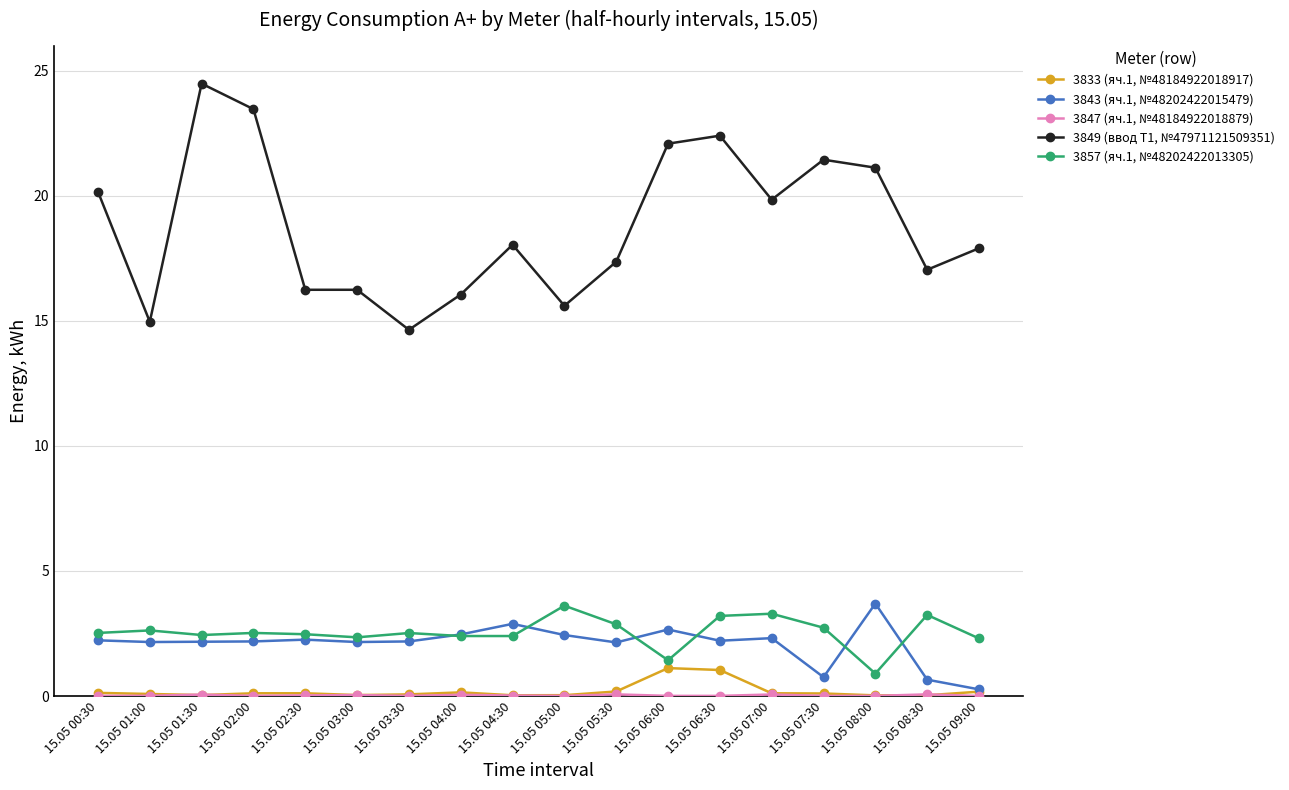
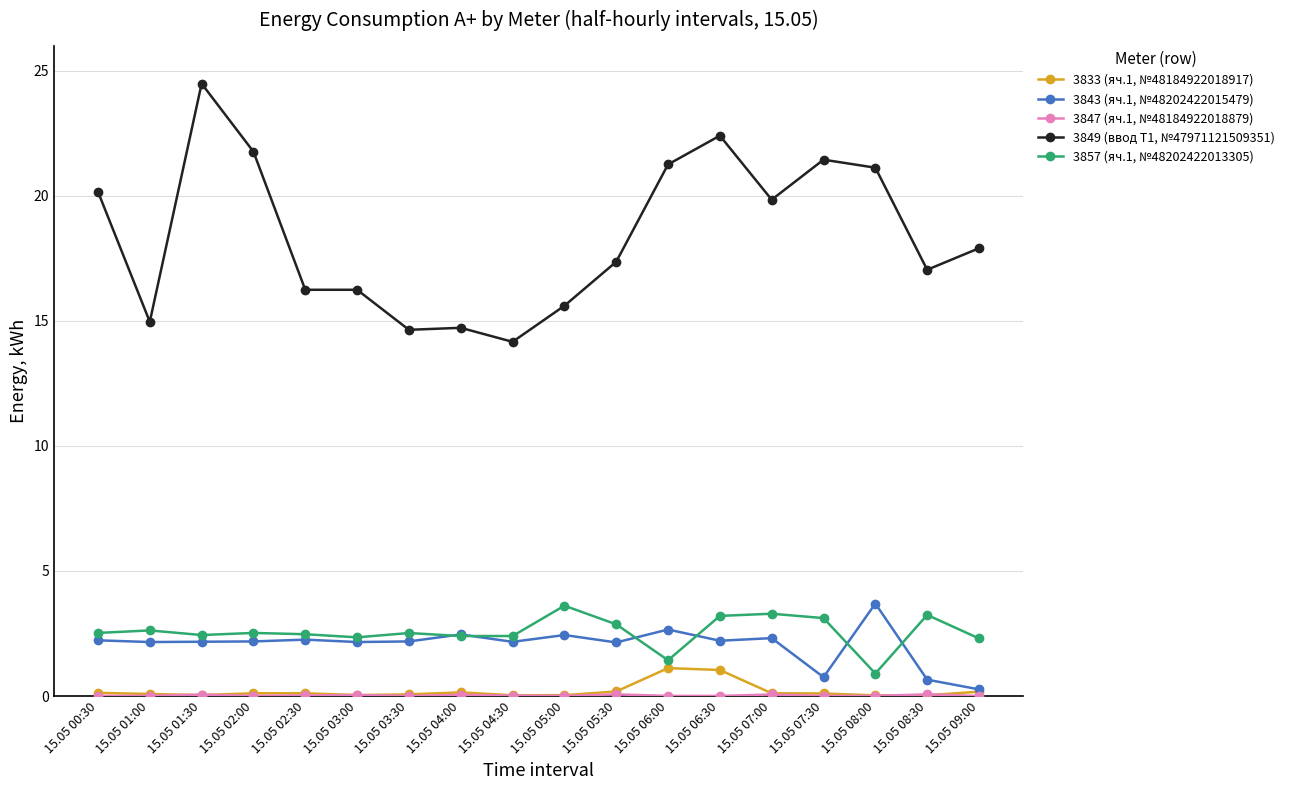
3849 (ввод Т1, №47971121509351), 15.05 02:00: 23.5 -> 21.8
3849 (ввод Т1, №47971121509351), 15.05 04:00: 16.1 -> 14.7
3843 (яч.1, №48202422015479), 15.05 04:30: 2.9 -> 2.2
3849 (ввод Т1, №47971121509351), 15.05 04:30: 18.0 -> 14.2
3849 (ввод Т1, №47971121509351), 15.05 06:00: 22.1 -> 21.3
3857 (яч.1, №48202422013305), 15.05 07:30: 2.7 -> 3.1
